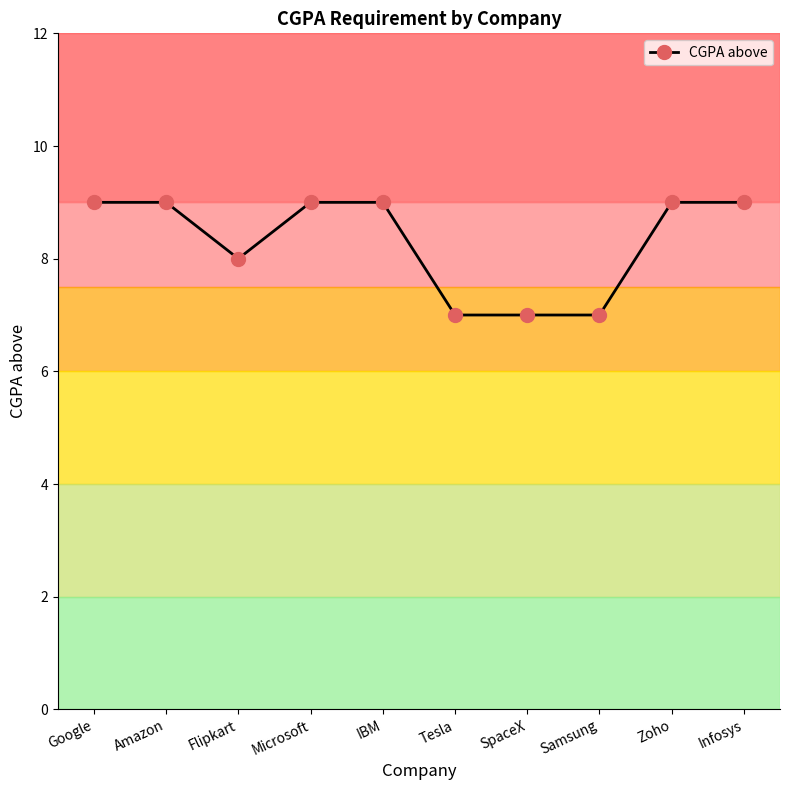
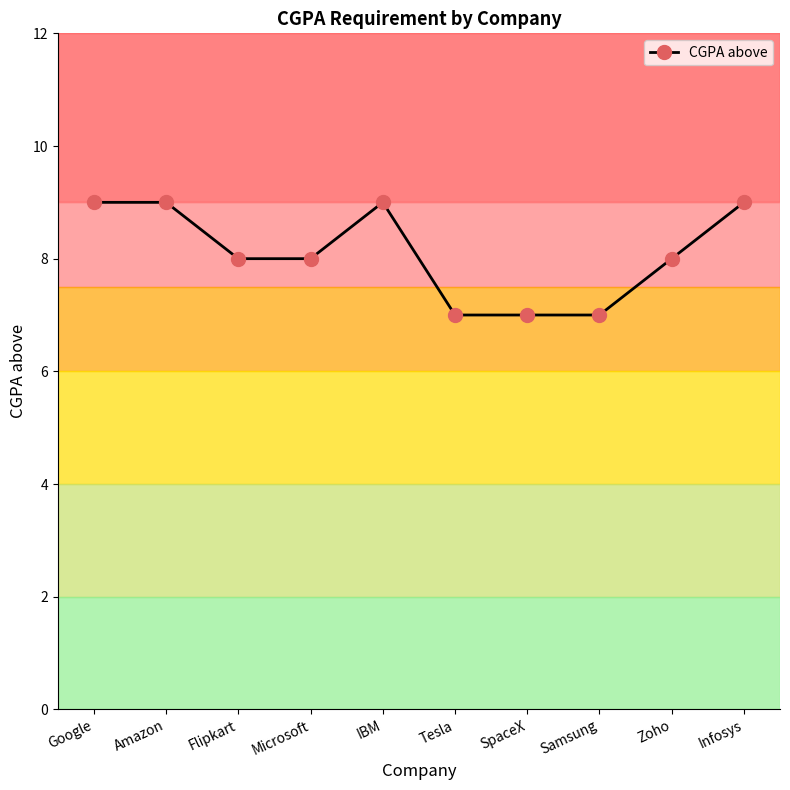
Microsoft: 9 -> 8
Zoho: 9 -> 8
